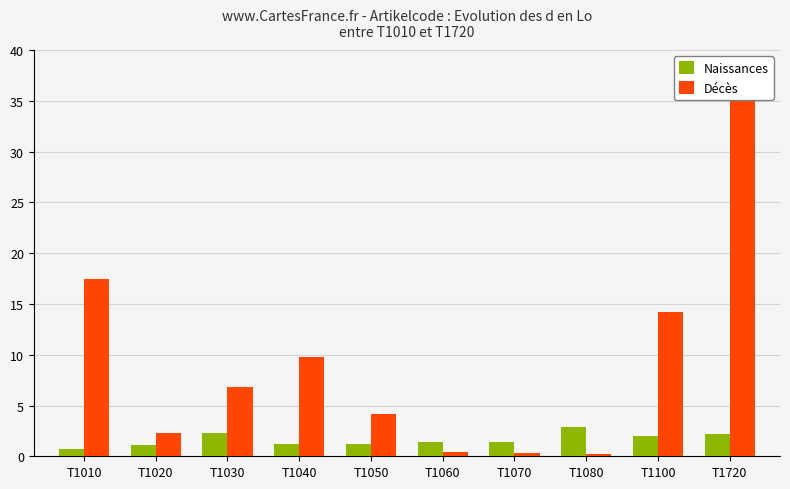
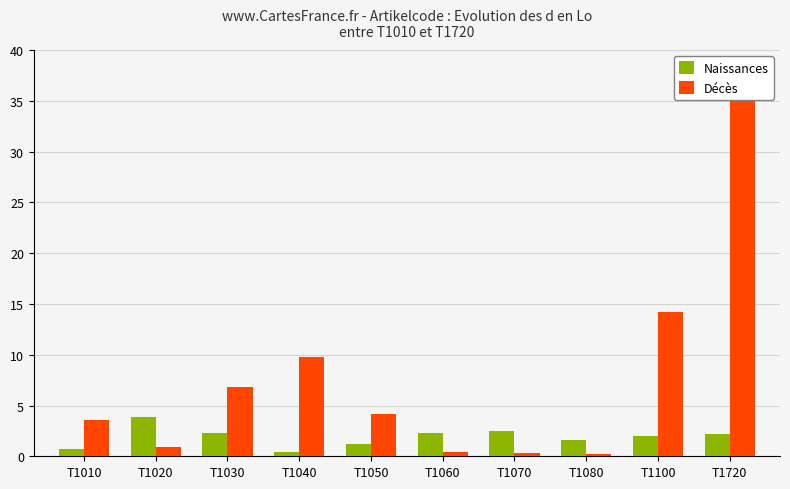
Décès, T1010: 17.5 -> 3.6
Naissances, T1020: 1.1 -> 3.9
Décès, T1020: 2.3 -> 0.9
Naissances, T1040: 1.2 -> 0.4
Naissances, T1060: 1.4 -> 2.3
Naissances, T1070: 1.4 -> 2.5
Naissances, T1080: 2.9 -> 1.6
